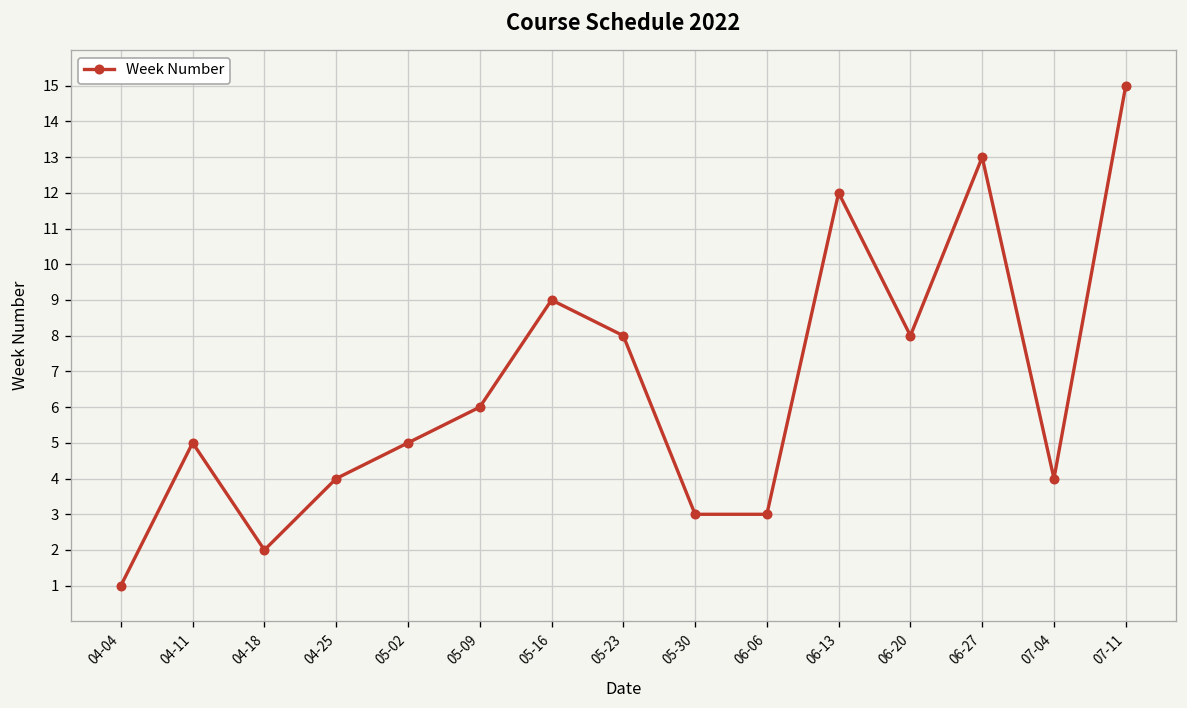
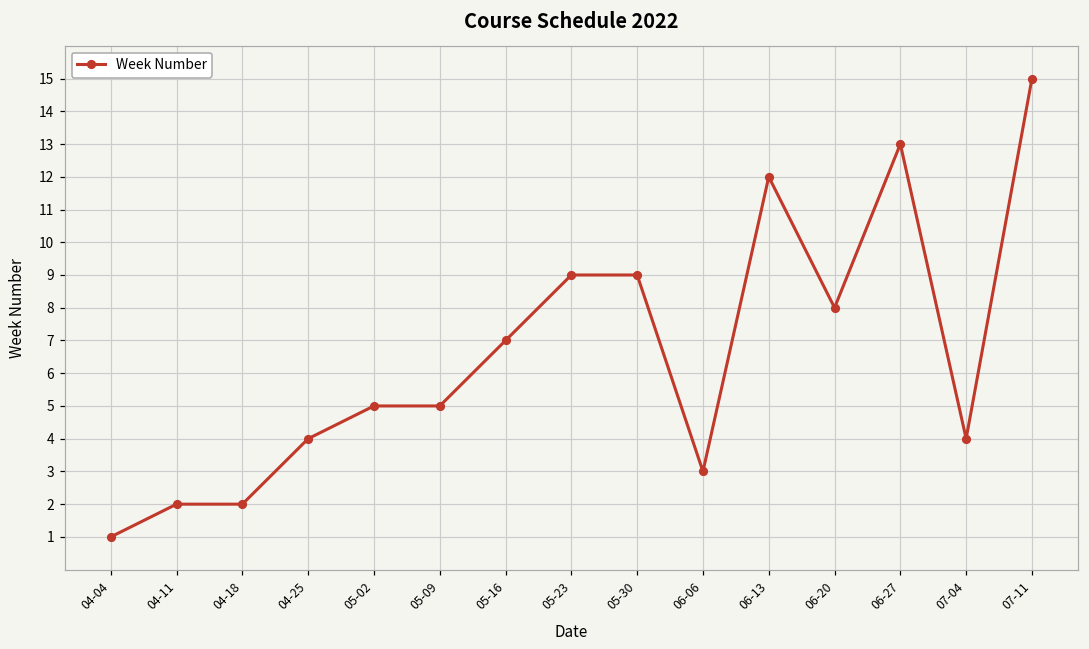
04-11: 5 -> 2
05-09: 6 -> 5
05-16: 9 -> 7
05-23: 8 -> 9
05-30: 3 -> 9
